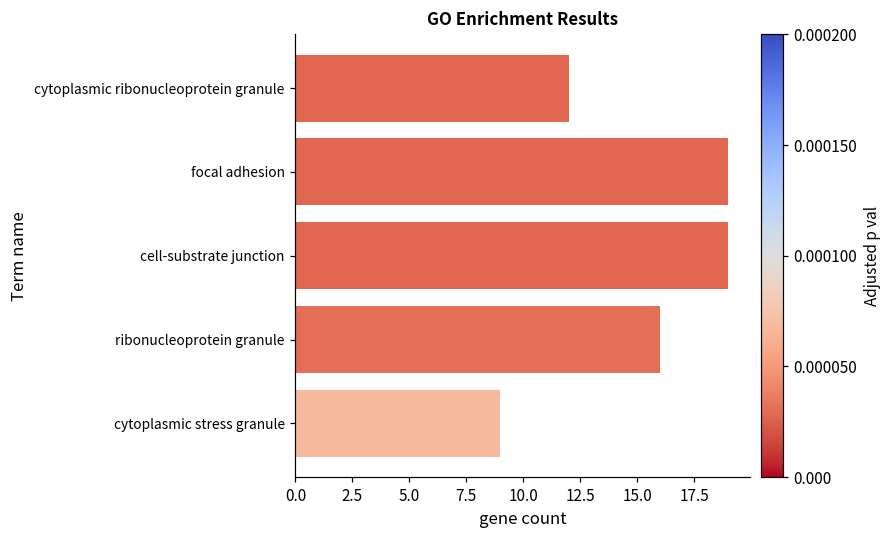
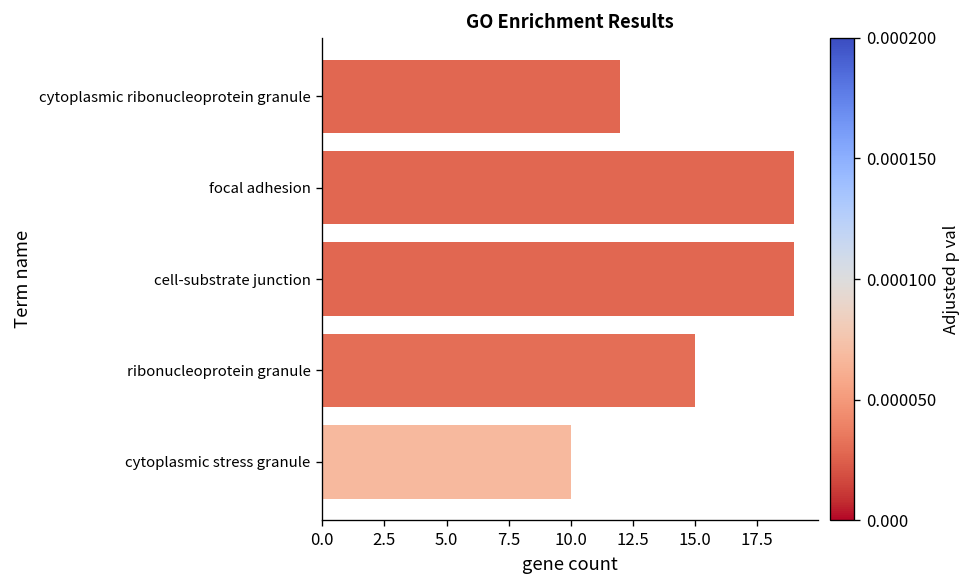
ribonucleoprotein granule: 16 -> 15
cytoplasmic stress granule: 9 -> 10
